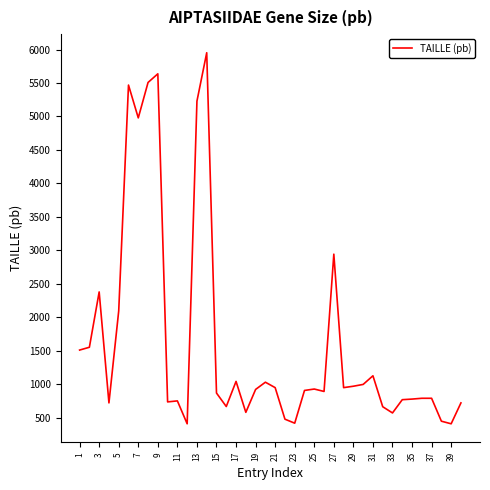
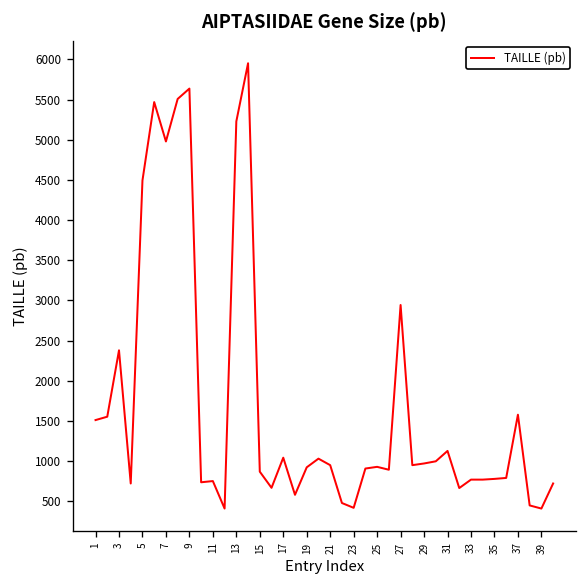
5: 2100 -> 4500
33: 600 -> 800
37: 800 -> 1600
